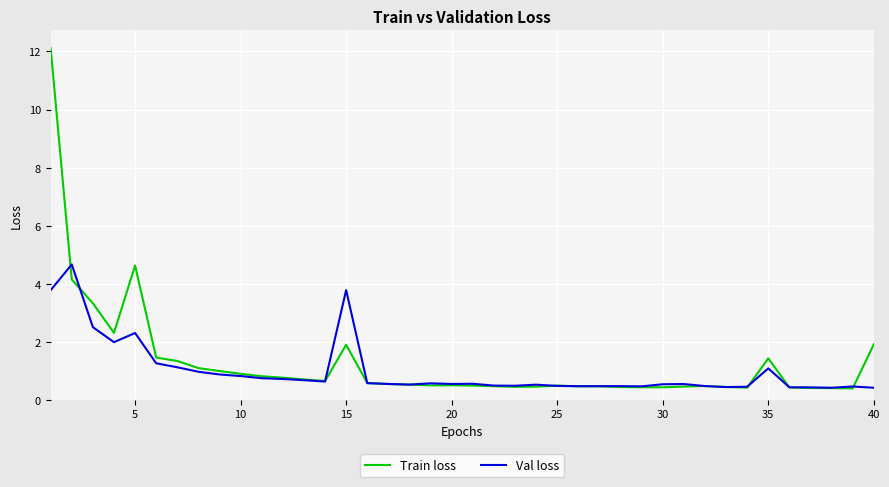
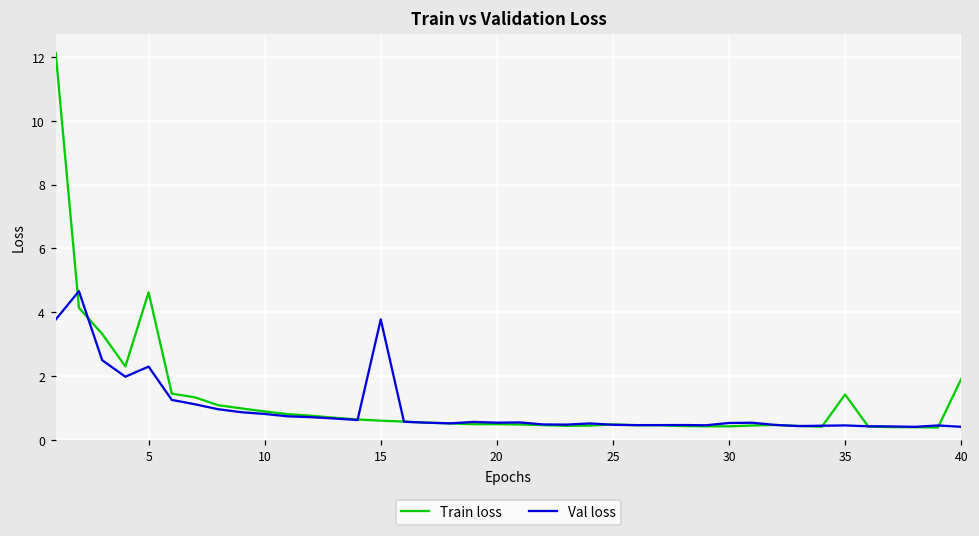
Train loss, 15: 1.9 -> 0.6
Val loss, 35: 1.1 -> 0.5
